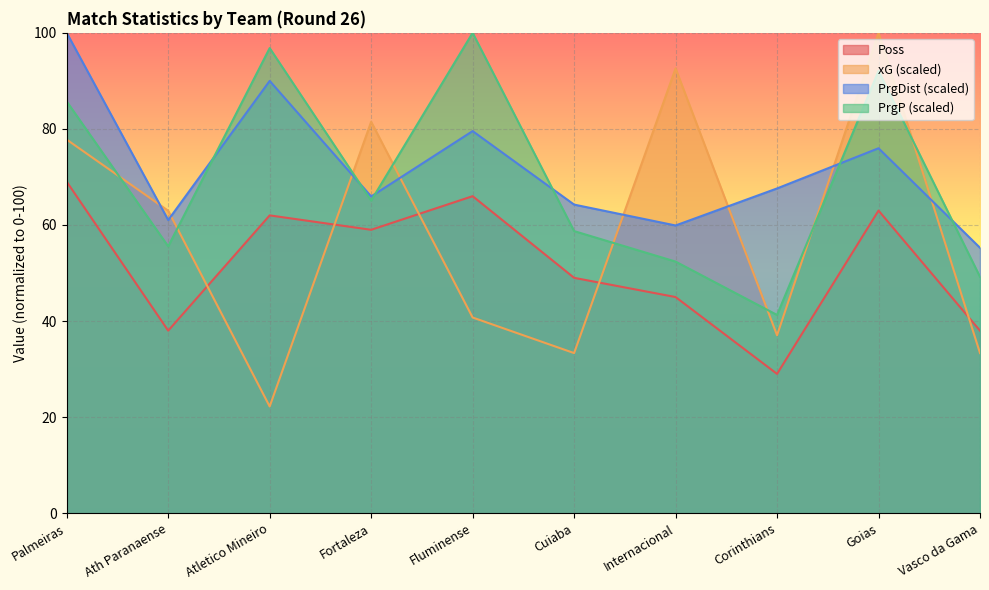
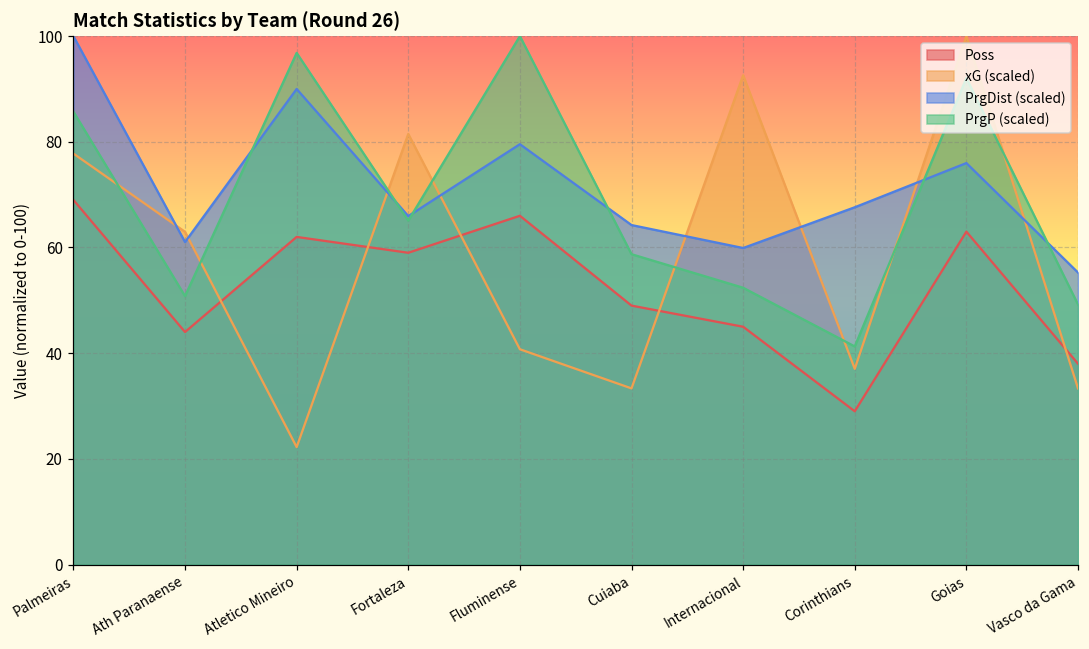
Poss, Ath Paranaense: 38 -> 44
PrgP (scaled), Ath Paranaense: 56 -> 51
